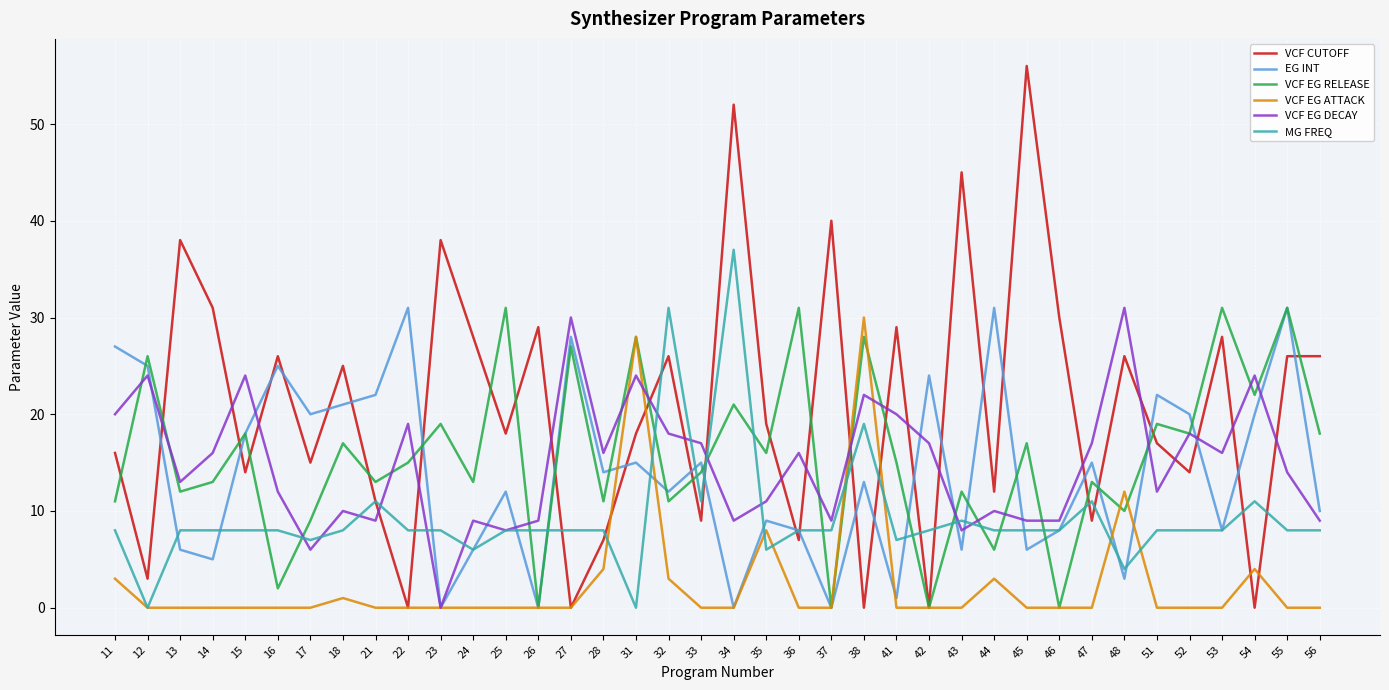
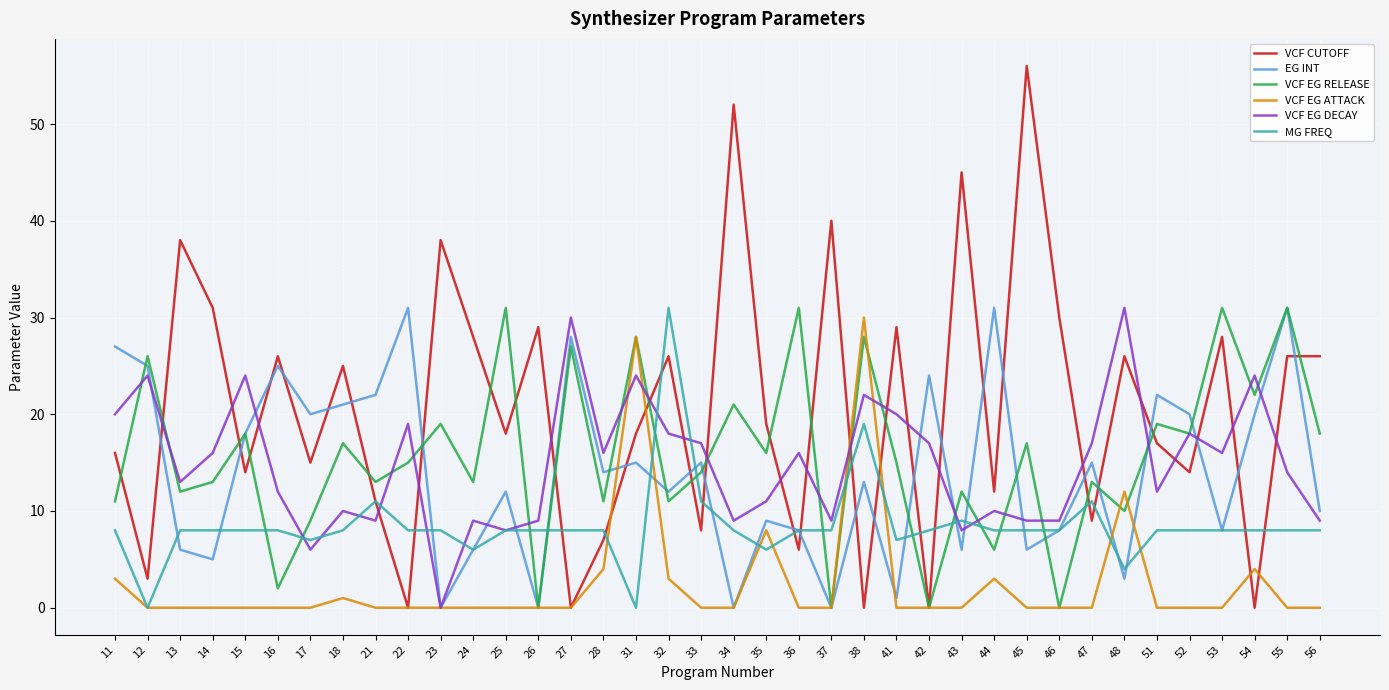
VCF CUTOFF, 33: 9 -> 8
MG FREQ, 34: 37 -> 8
VCF CUTOFF, 36: 7 -> 6
MG FREQ, 54: 11 -> 8
